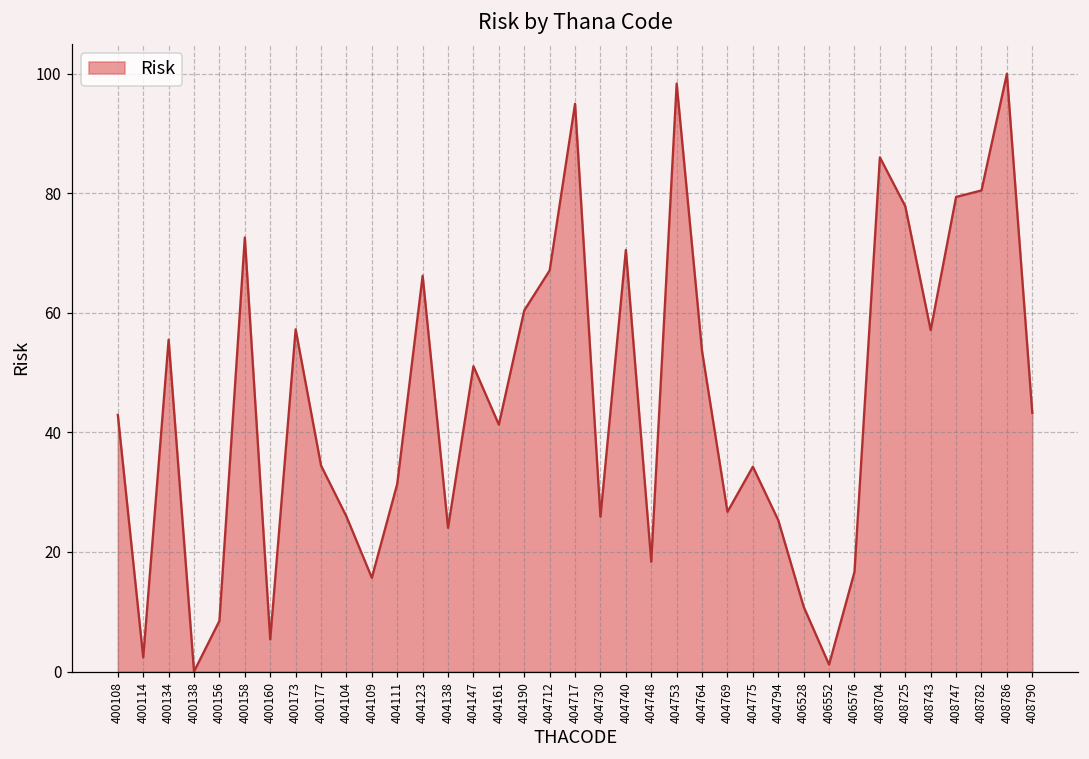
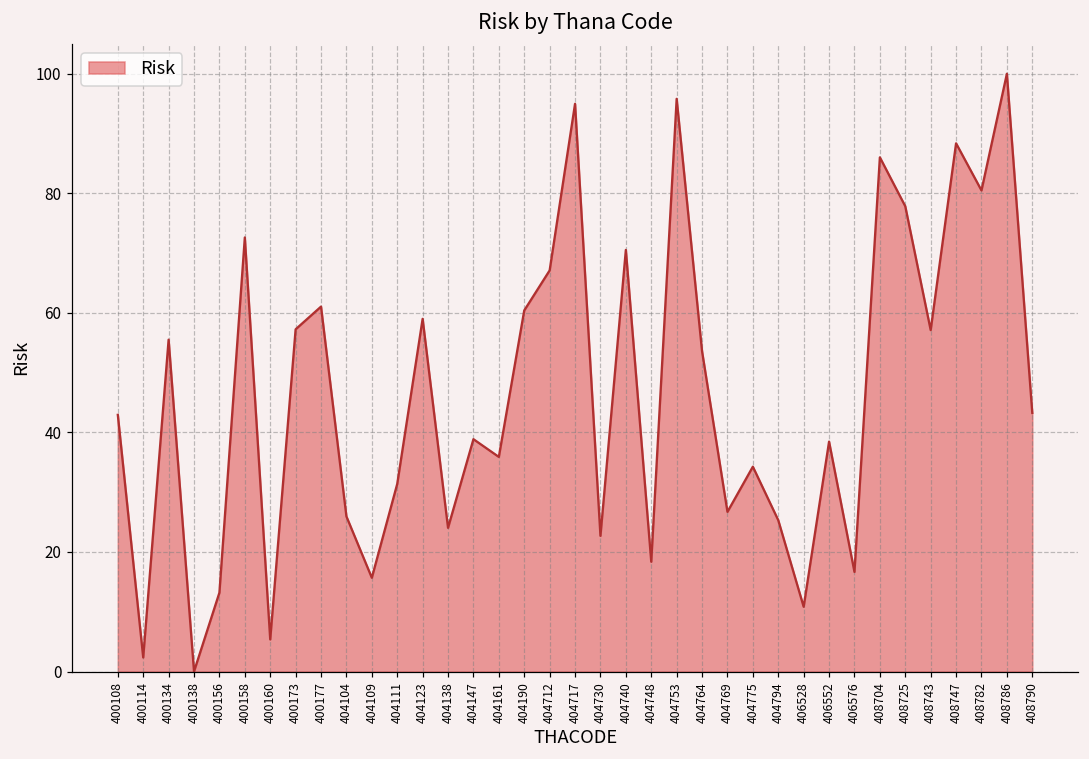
400156: 8 -> 13
400177: 34 -> 61
404123: 66 -> 59
404147: 51 -> 39
404161: 41 -> 36
404730: 26 -> 23
404753: 98 -> 96
406552: 1 -> 38
408747: 79 -> 88
